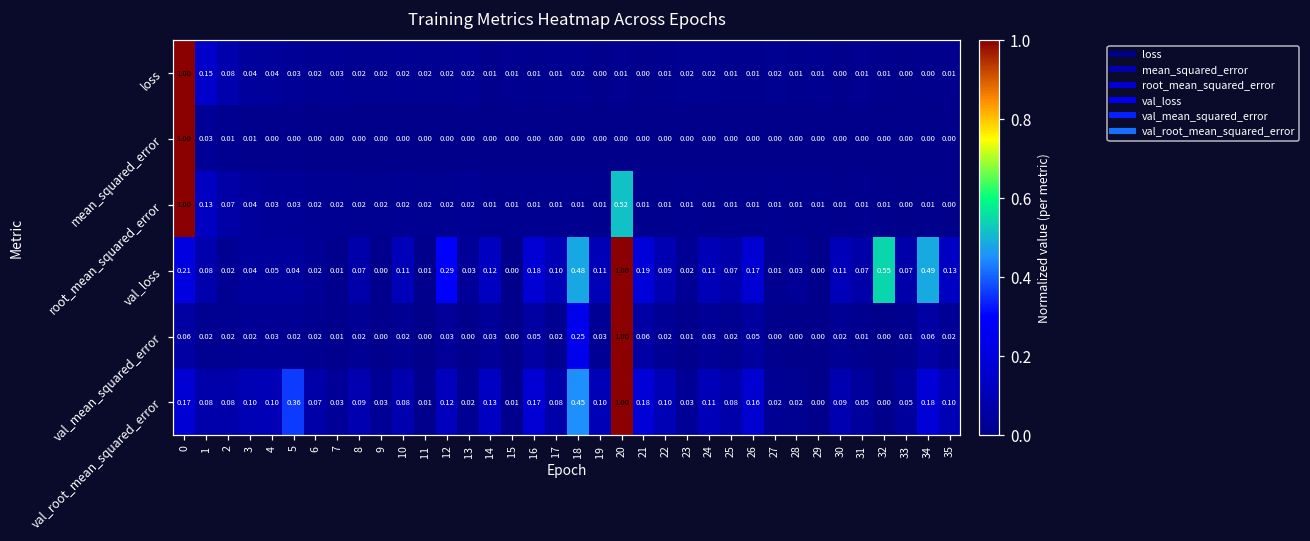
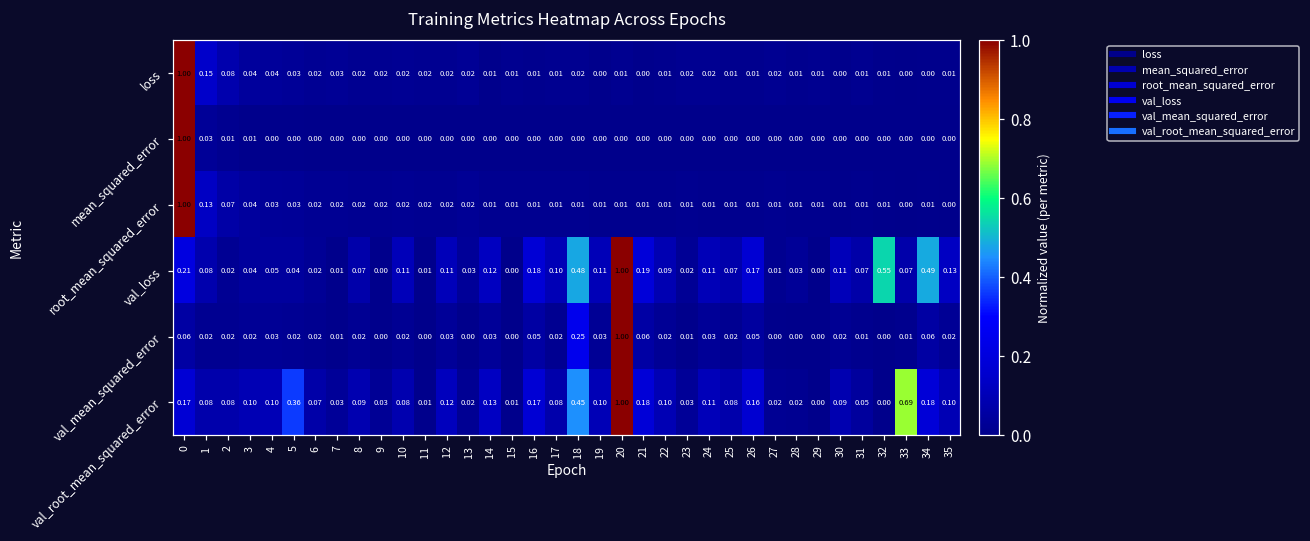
root_mean_squared_error, 20: 0.52 -> 0.01
val_loss, 12: 0.29 -> 0.11
val_root_mean_squared_error, 33: 0.05 -> 0.69
